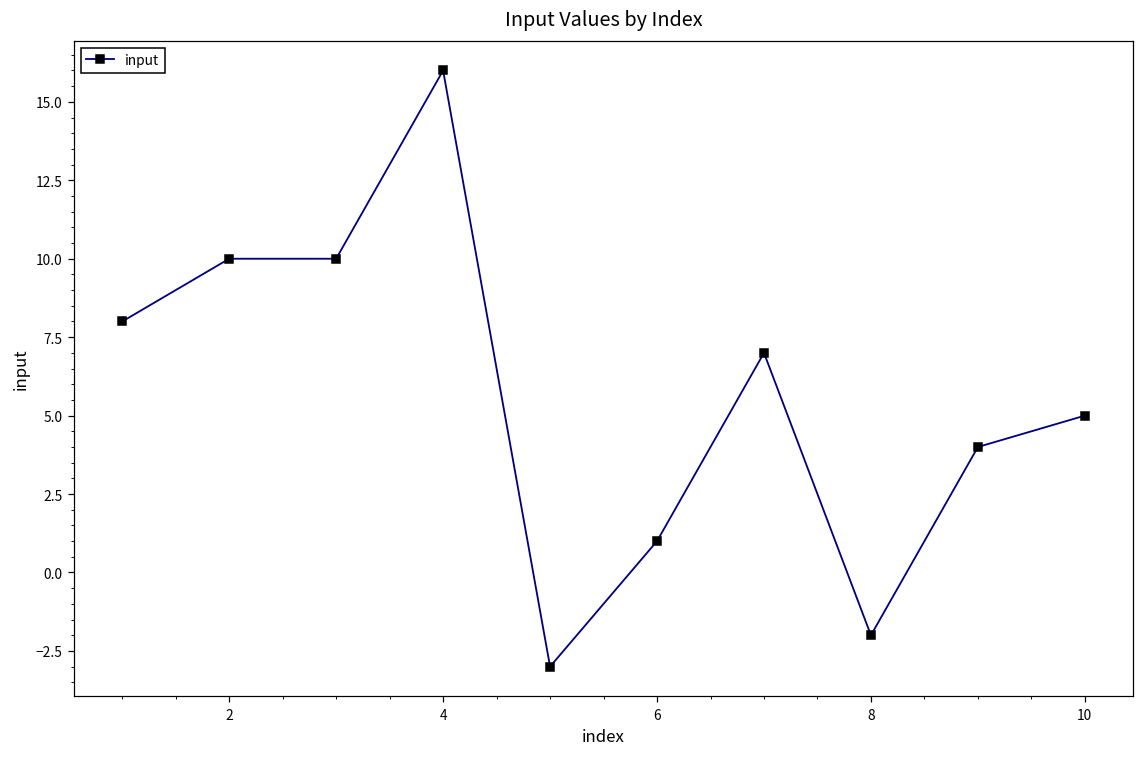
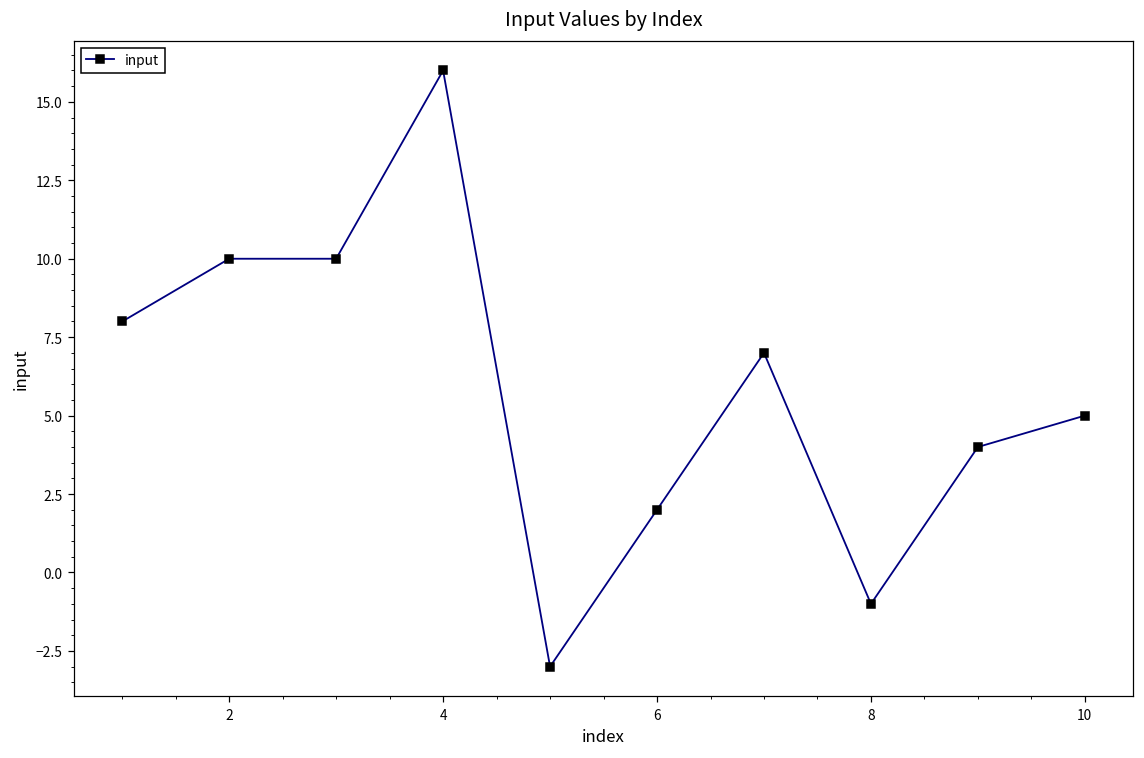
6: 1 -> 2
8: -2 -> -1
